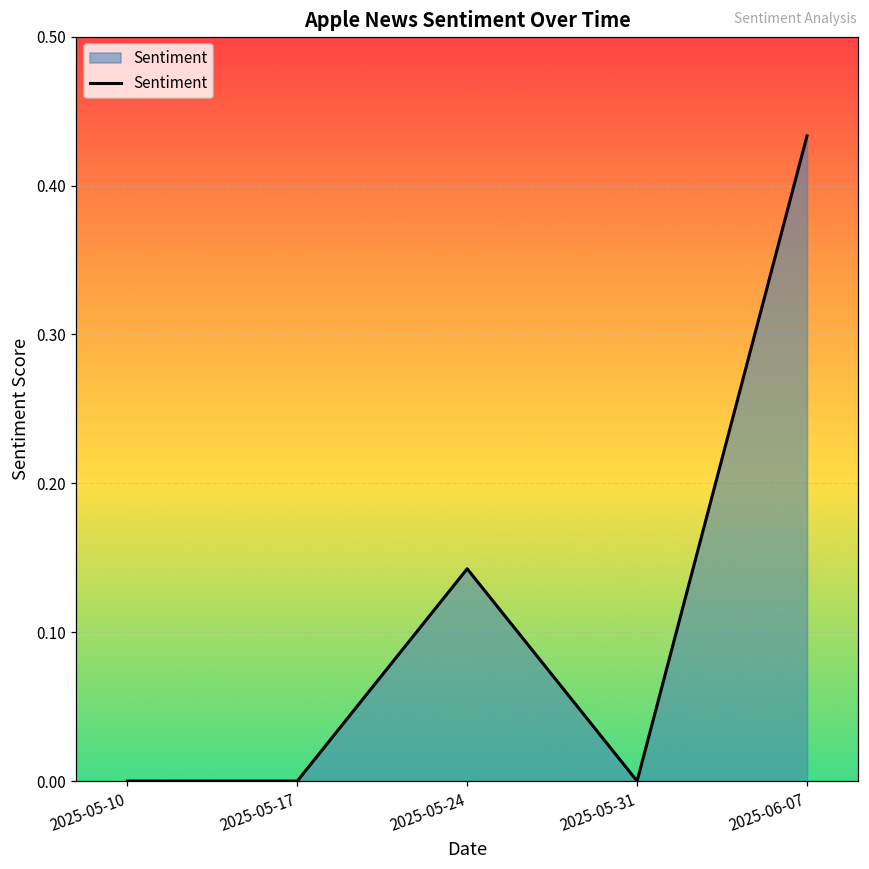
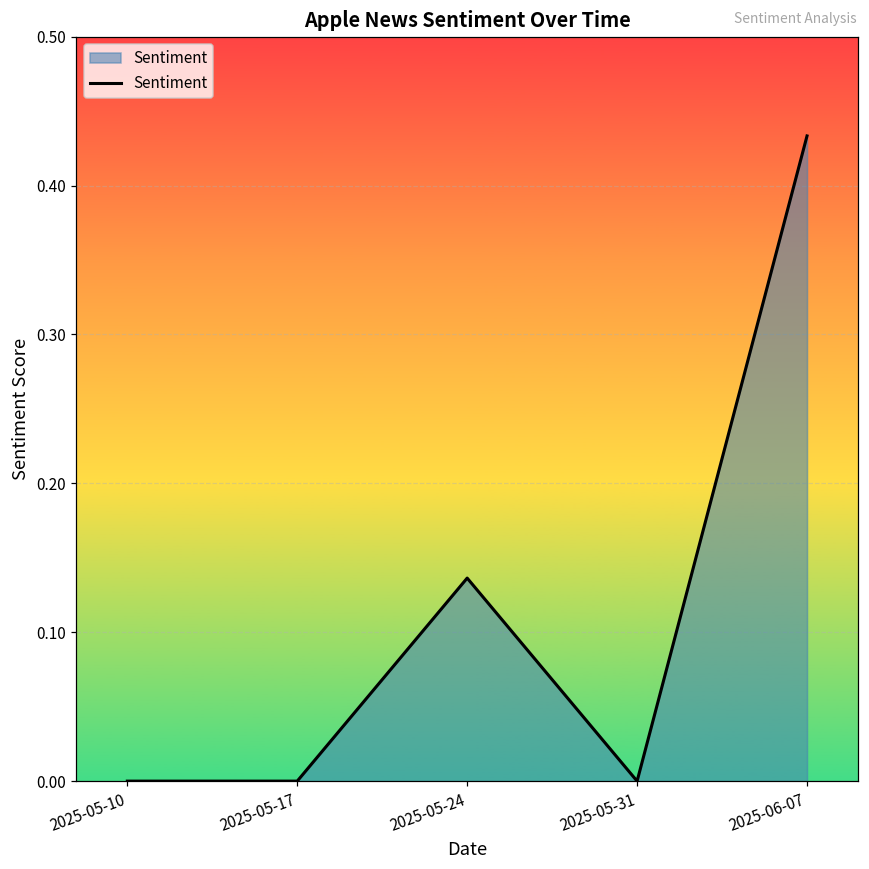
2025-05-24: 0.143 -> 0.136
